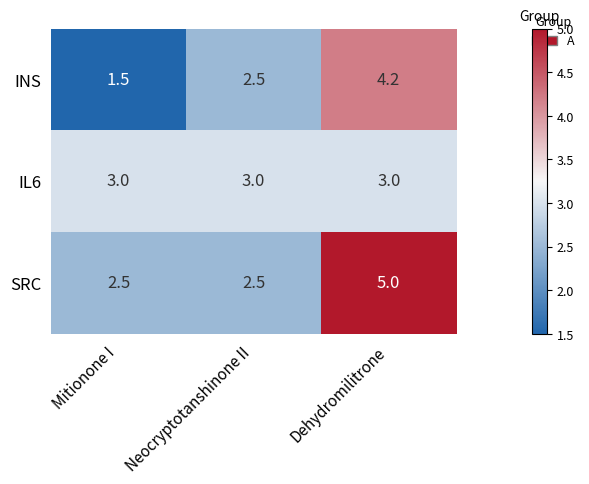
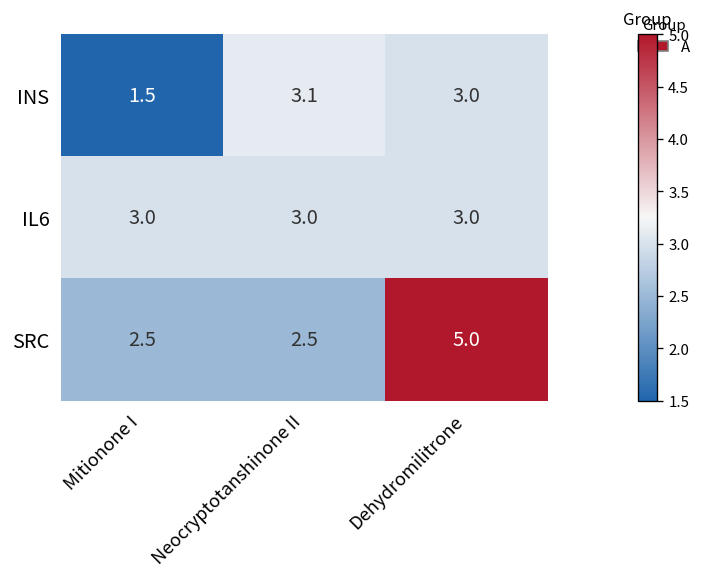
INS, Neocryptotanshinone II: 2.5 -> 3.1
INS, Dehydromilitrone: 4.2 -> 3.0
